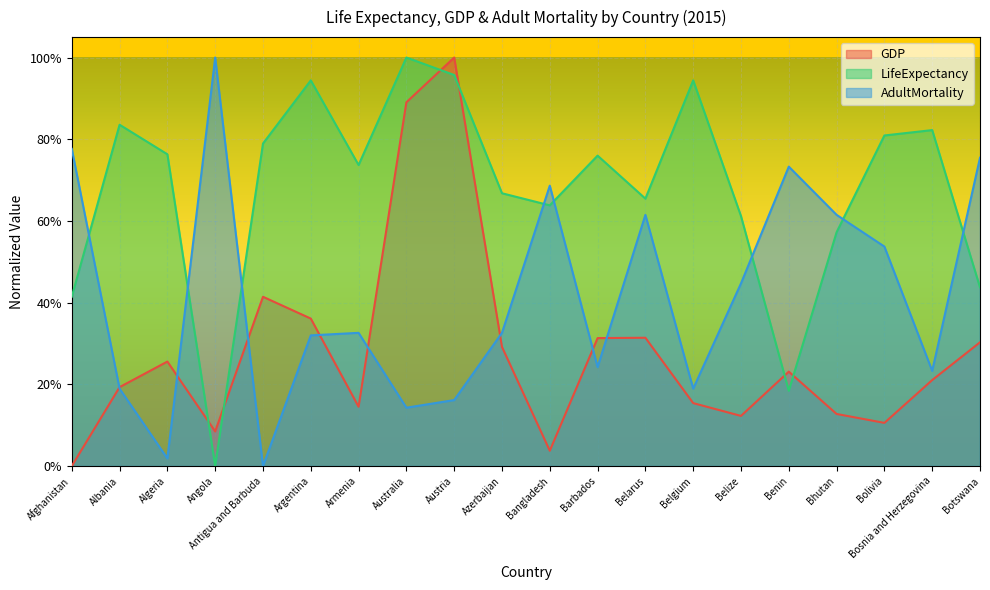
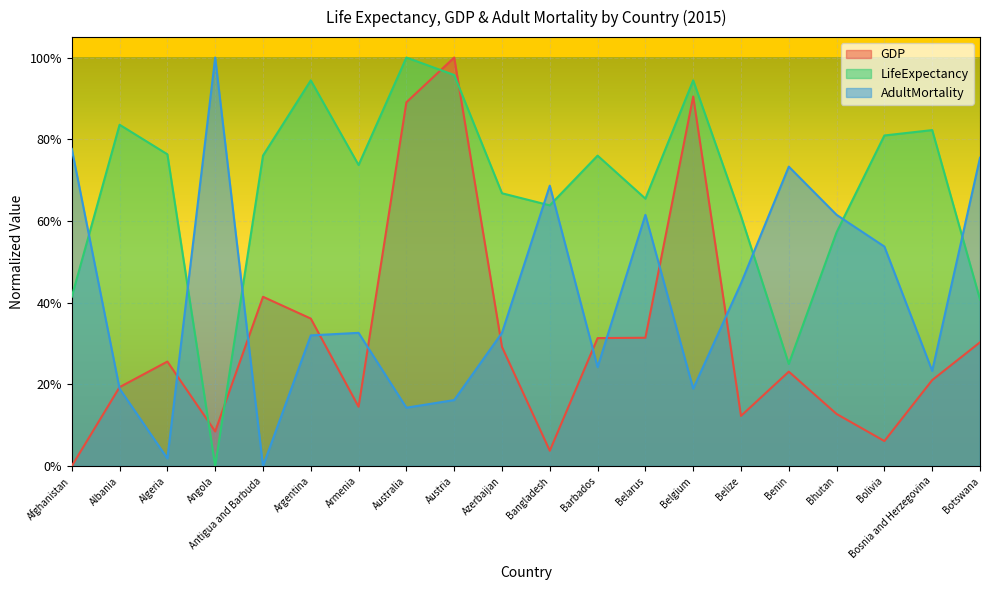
LifeExpectancy, Antigua and Barbuda: 79% -> 76%
GDP, Belgium: 15% -> 90%
LifeExpectancy, Benin: 18% -> 25%
GDP, Bolivia: 11% -> 6%
LifeExpectancy, Botswana: 44% -> 41%
